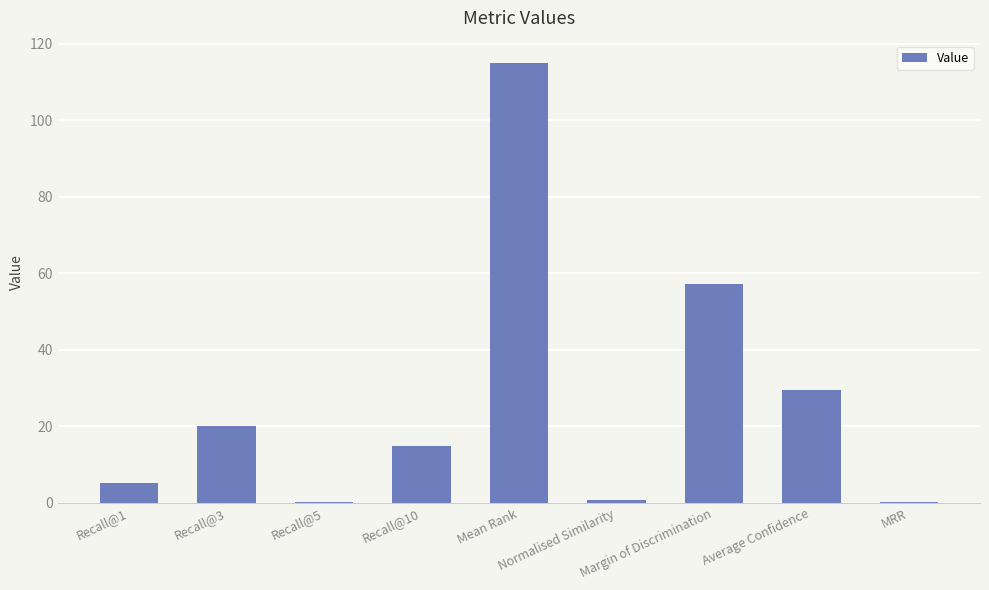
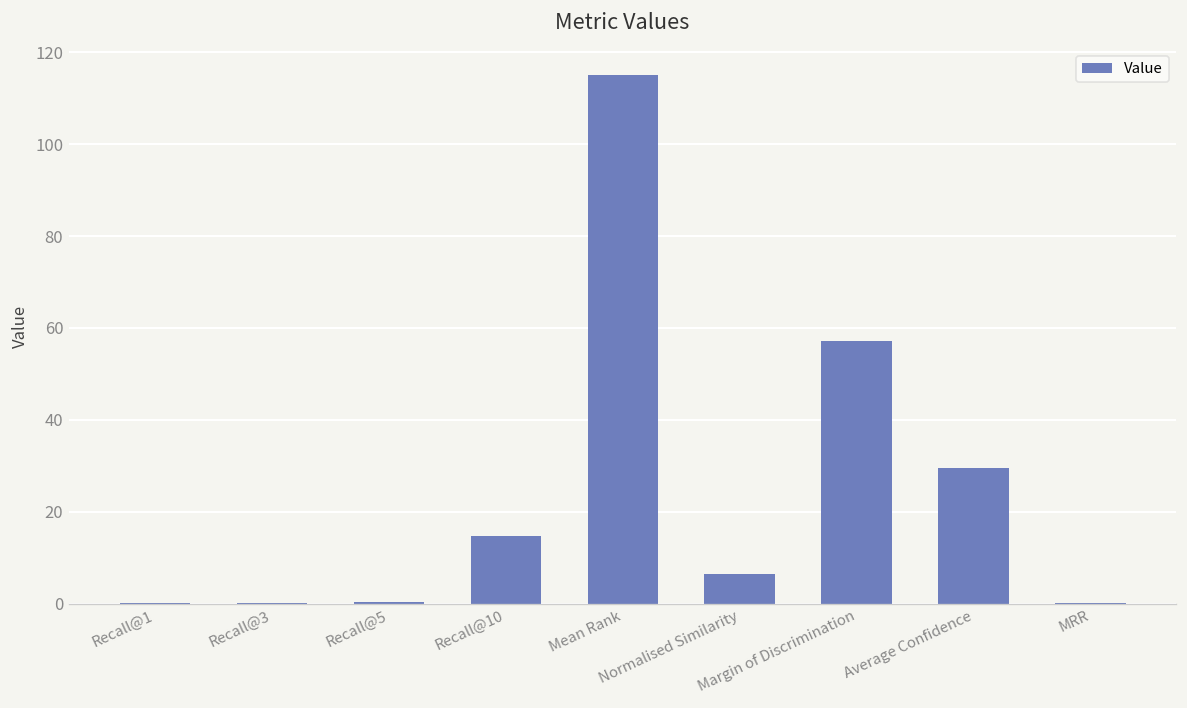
Recall@1: 5 -> 0
Recall@3: 20 -> 0
Normalised Similarity: 1 -> 7
